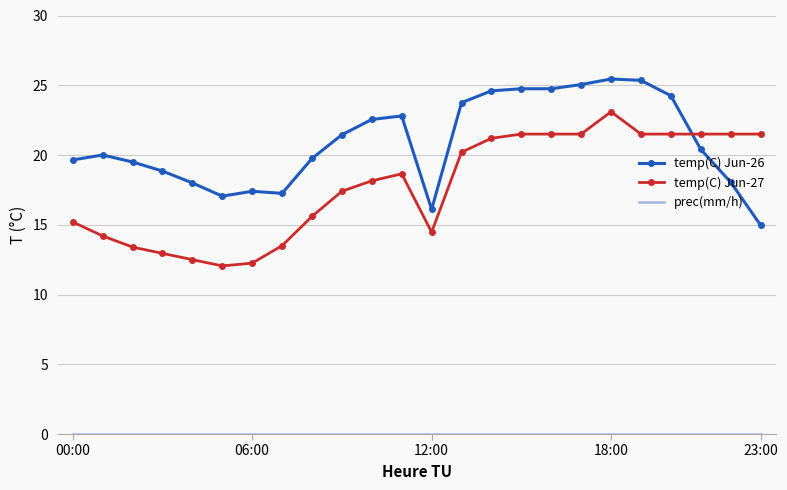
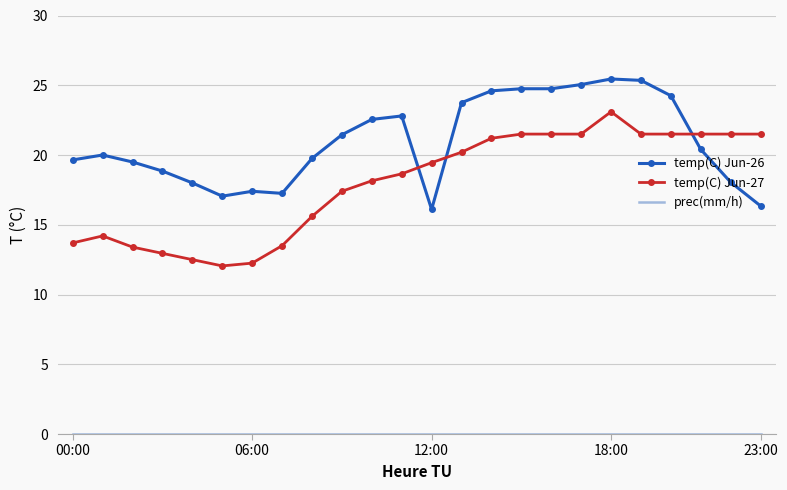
temp(C) Jun-27, 00:00: 15.2 -> 13.7
temp(C) Jun-27, 12:00: 14.5 -> 19.5
temp(C) Jun-26, 23:00: 15.0 -> 16.4
